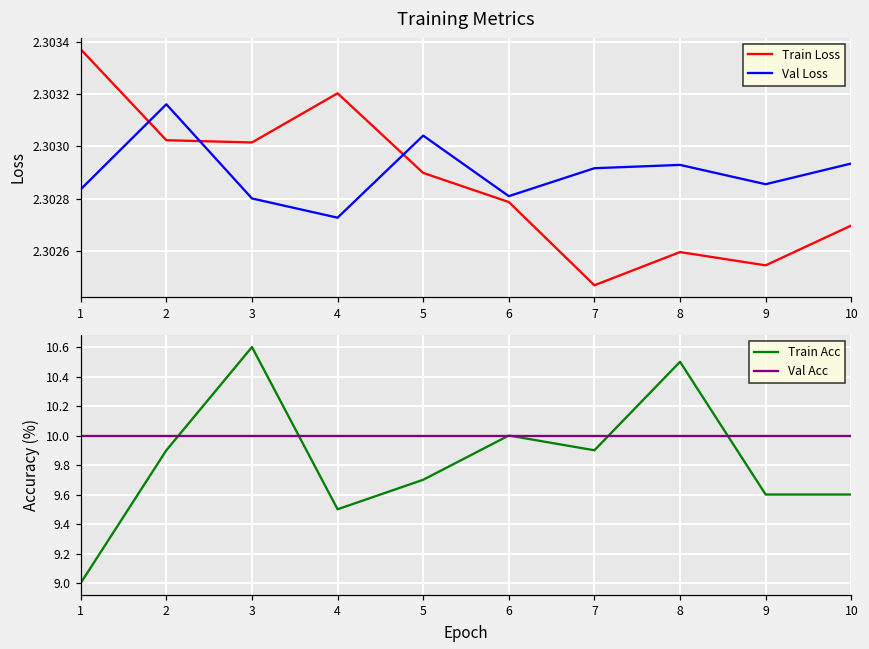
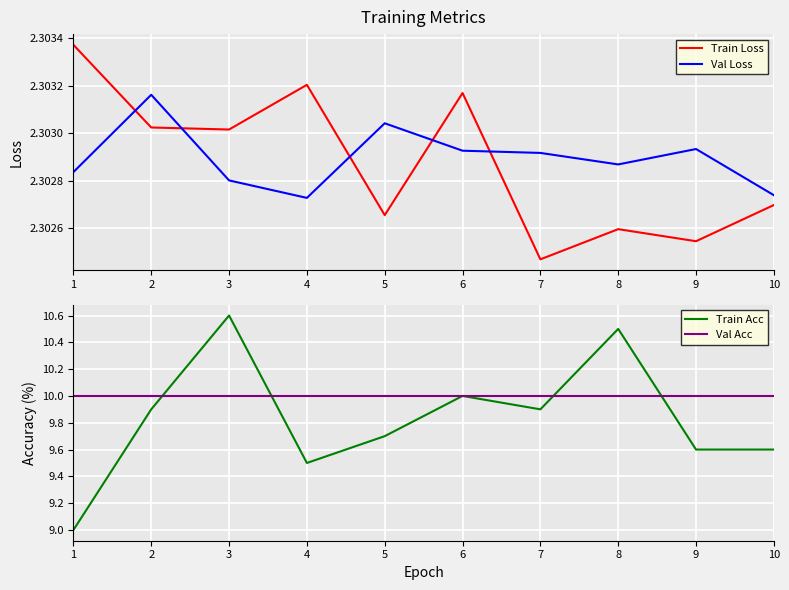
Training Metrics, Train Loss, 5: 2.30290 -> 2.30265
Training Metrics, Train Loss, 6: 2.30279 -> 2.30317
Training Metrics, Val Loss, 6: 2.30281 -> 2.30293
Training Metrics, Val Loss, 8: 2.30293 -> 2.30287
Training Metrics, Val Loss, 9: 2.30286 -> 2.30293
Training Metrics, Val Loss, 10: 2.30293 -> 2.30274
